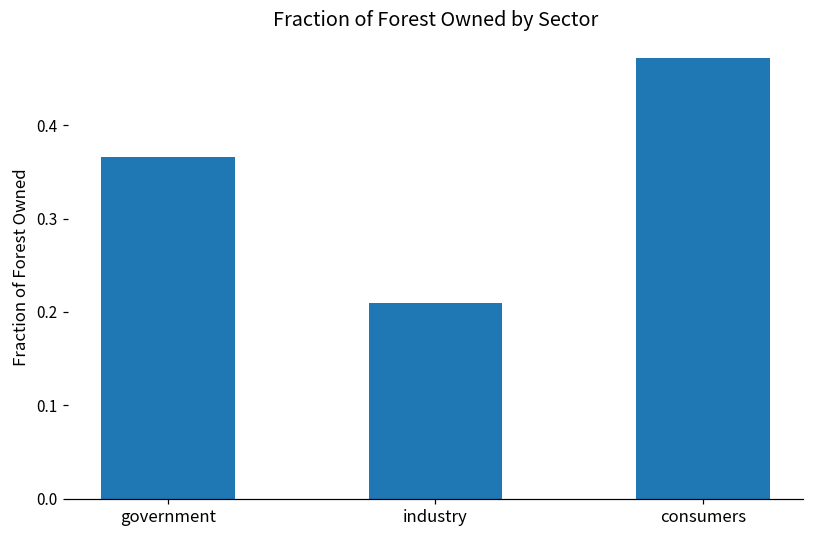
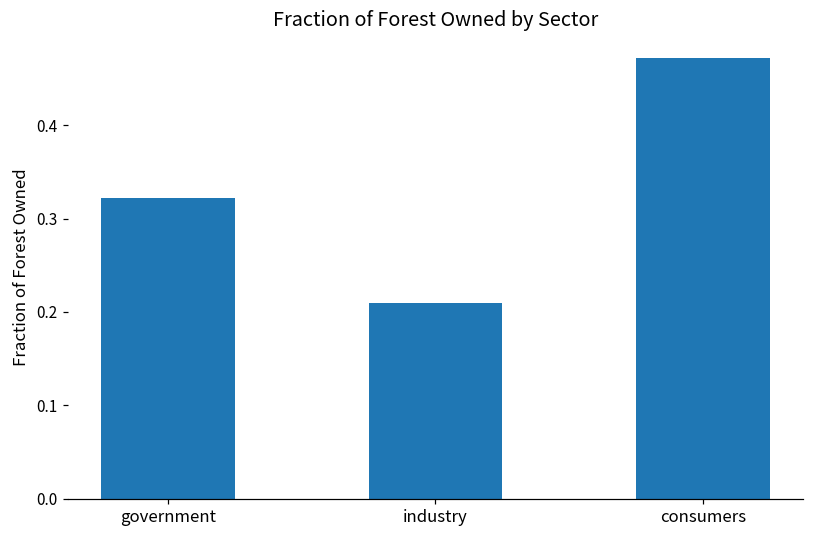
government: 0.37 -> 0.32
